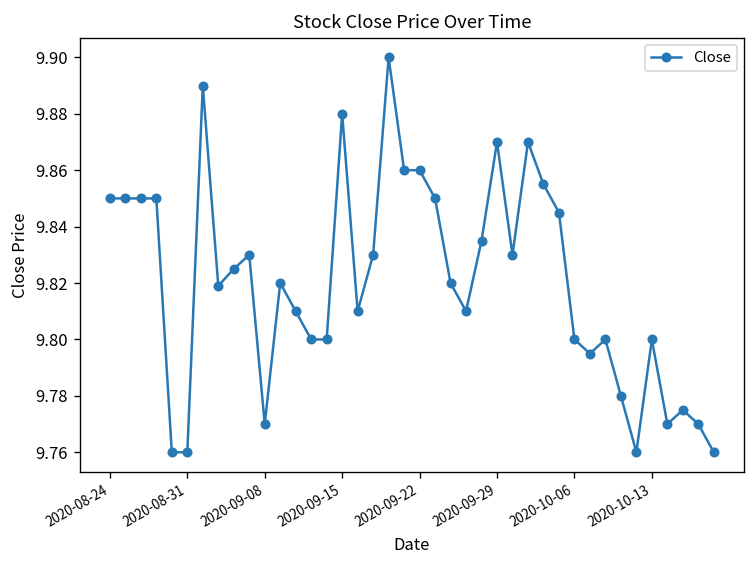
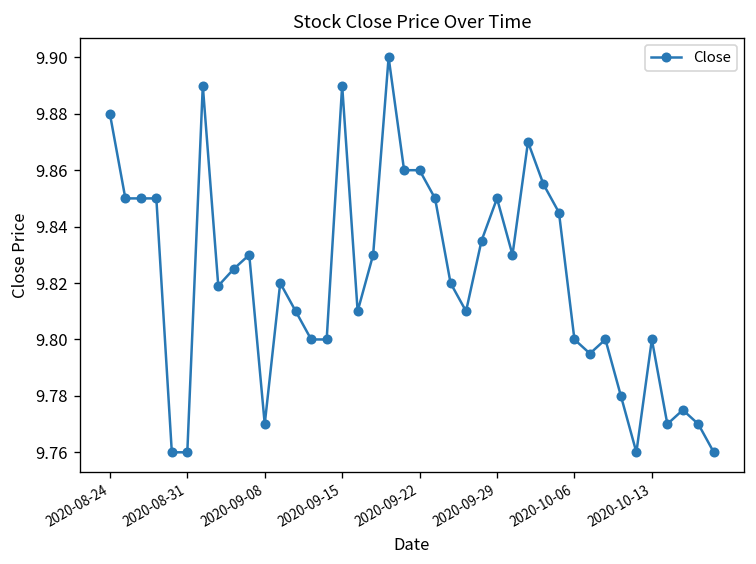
2020-08-24: 9.85 -> 9.88
2020-09-15: 9.88 -> 9.89
2020-09-29: 9.87 -> 9.85
